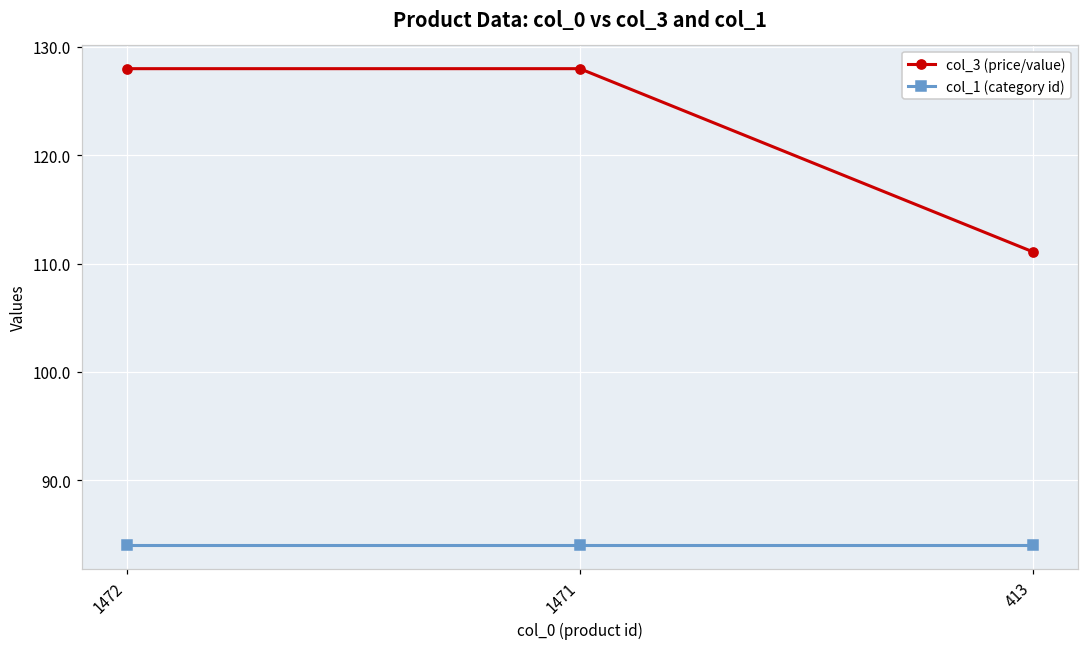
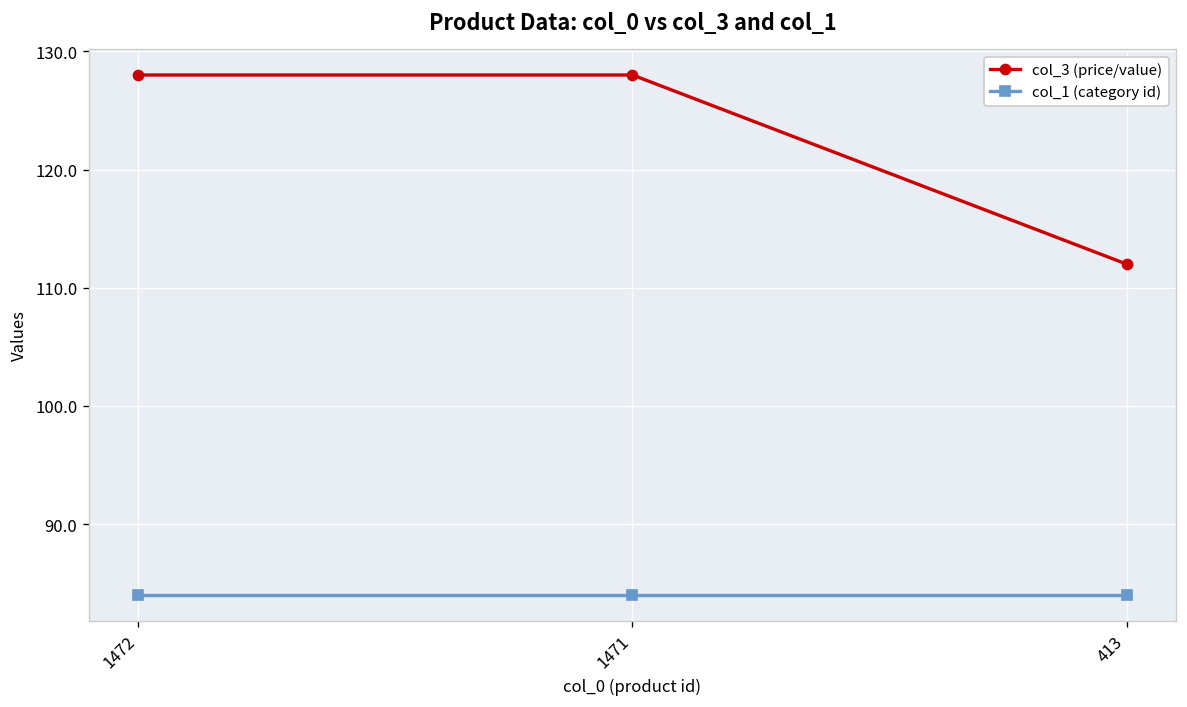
col_3 (price/value), 413: 111 -> 112
